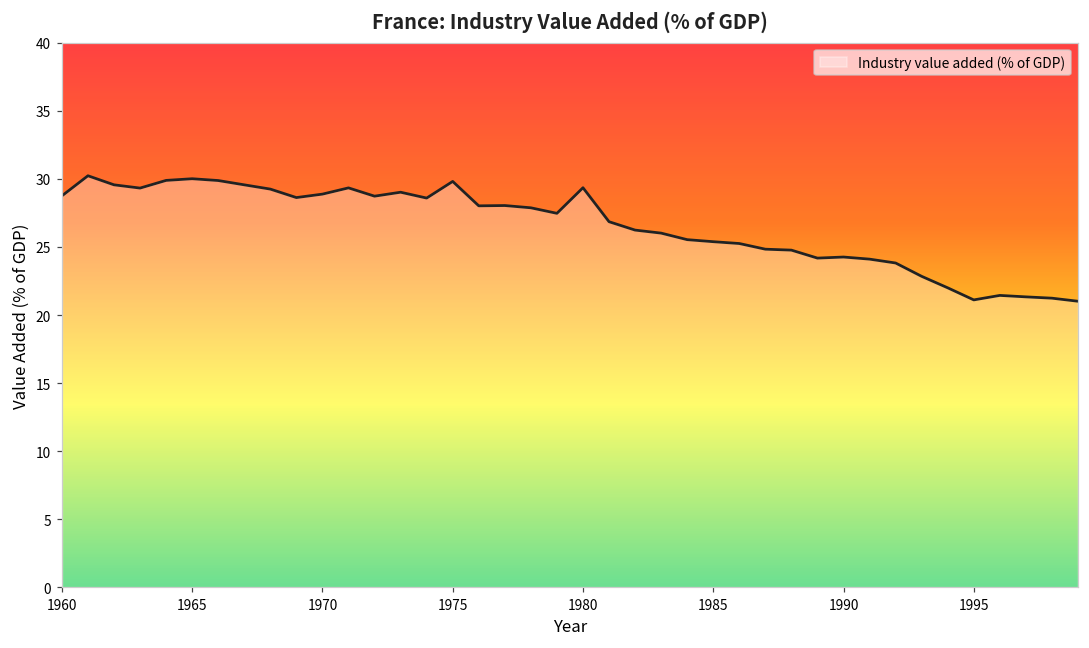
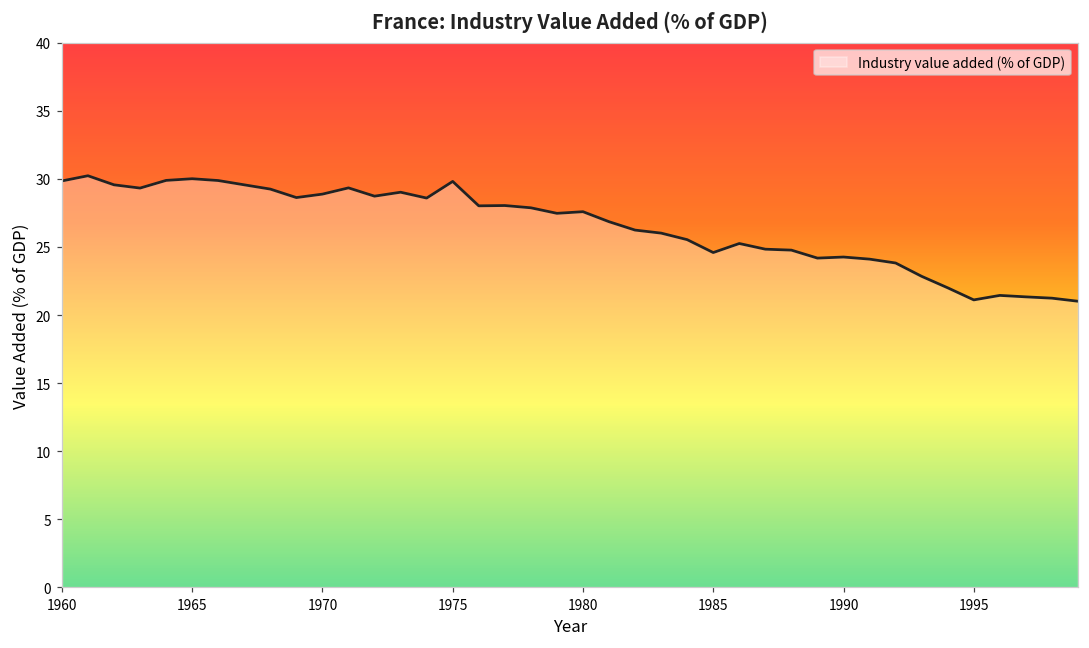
1960: 28.8 -> 29.9
1980: 29.4 -> 27.6
1985: 25.4 -> 24.6
